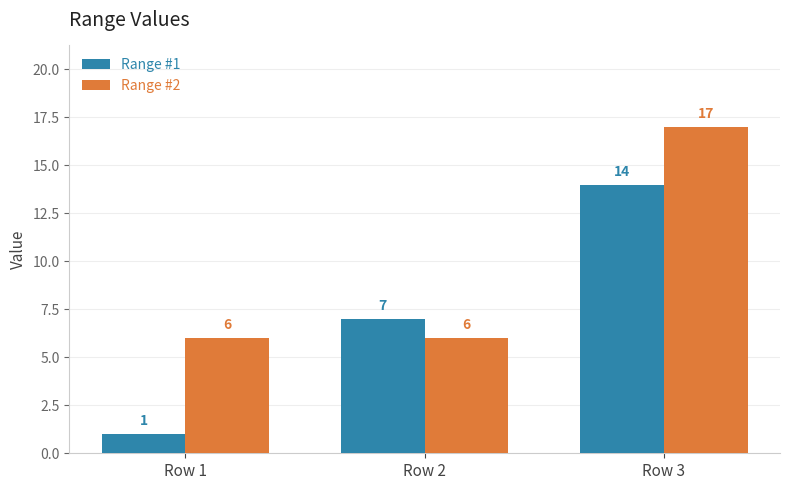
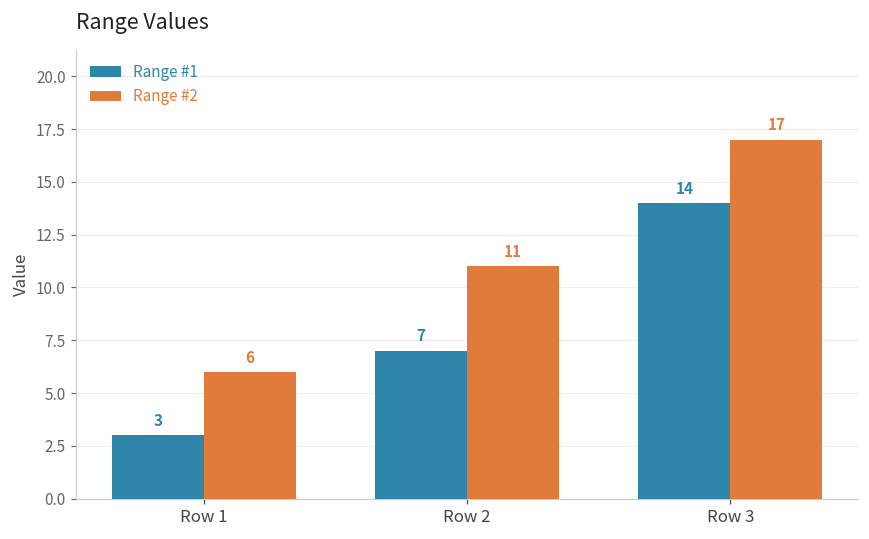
Range #1, Row 1: 1 -> 3
Range #2, Row 2: 6 -> 11
